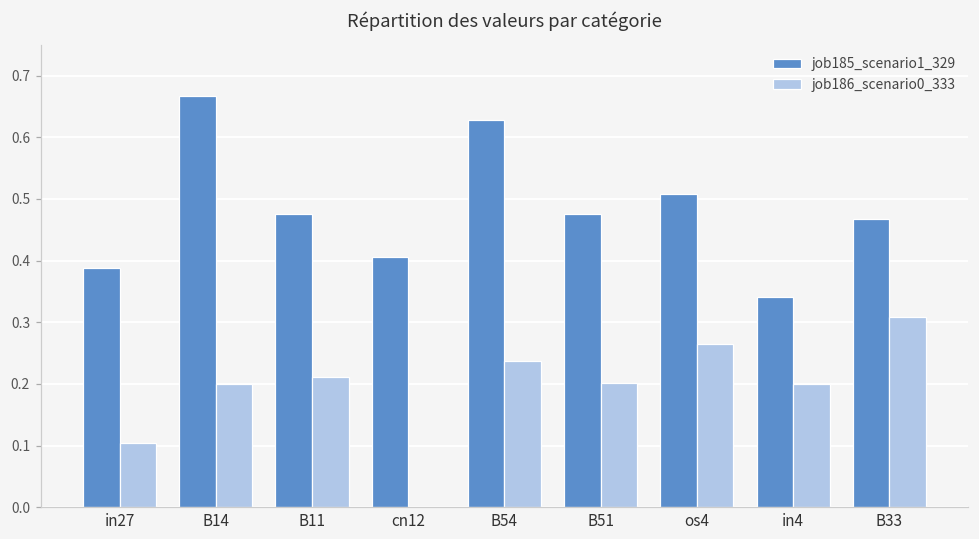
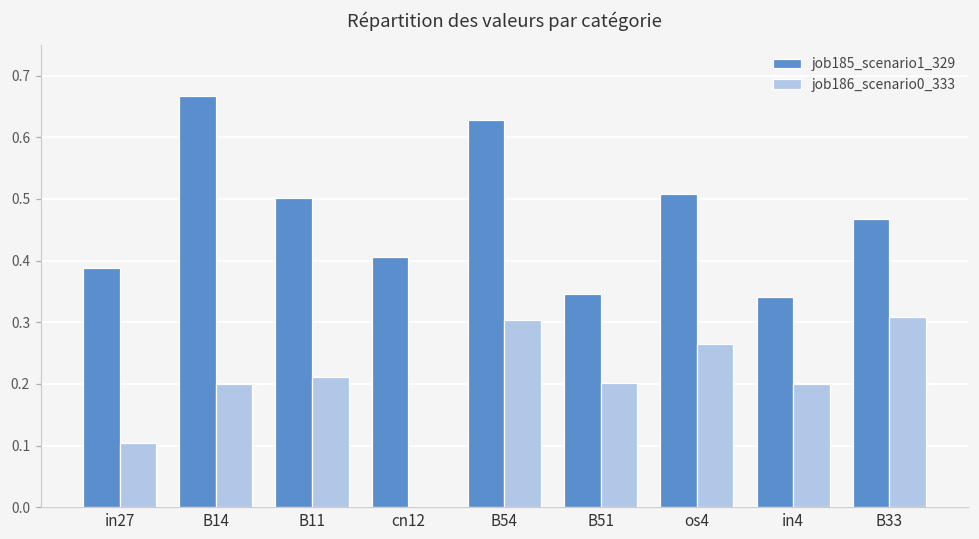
job185_scenario1_329, B11: 0.48 -> 0.50
job186_scenario0_333, B54: 0.24 -> 0.30
job185_scenario1_329, B51: 0.48 -> 0.35
